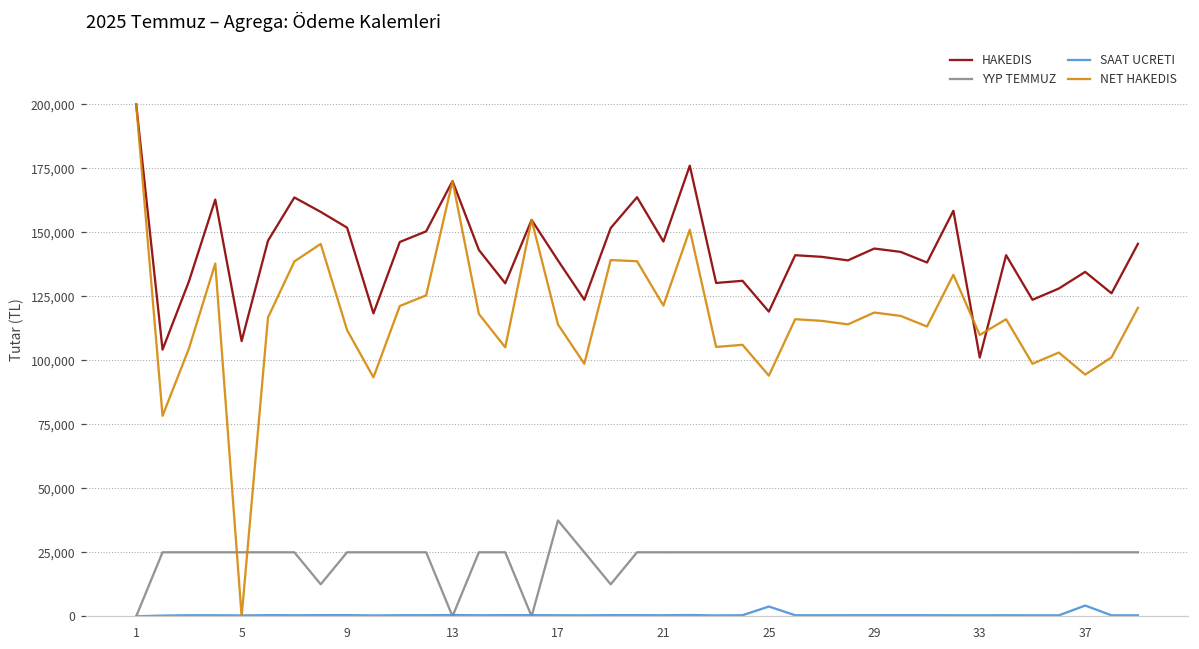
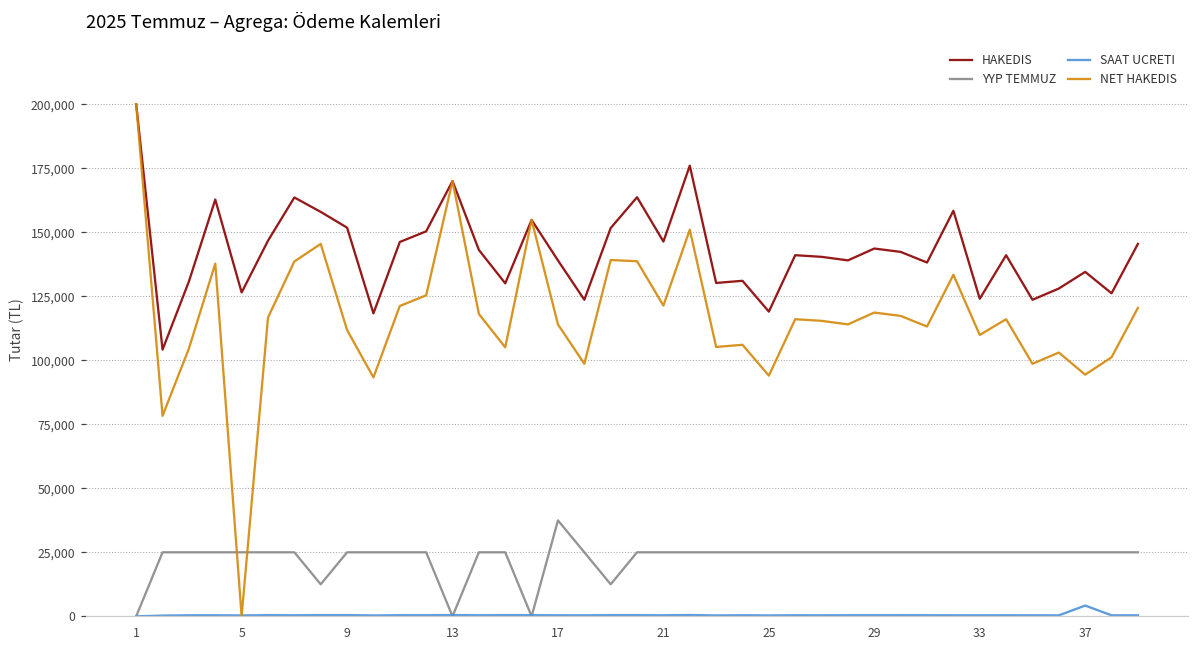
HAKEDIS, 5: 108,000 -> 126,000
SAAT UCRETI, 25: 4,000 -> 0
HAKEDIS, 33: 101,000 -> 124,000
